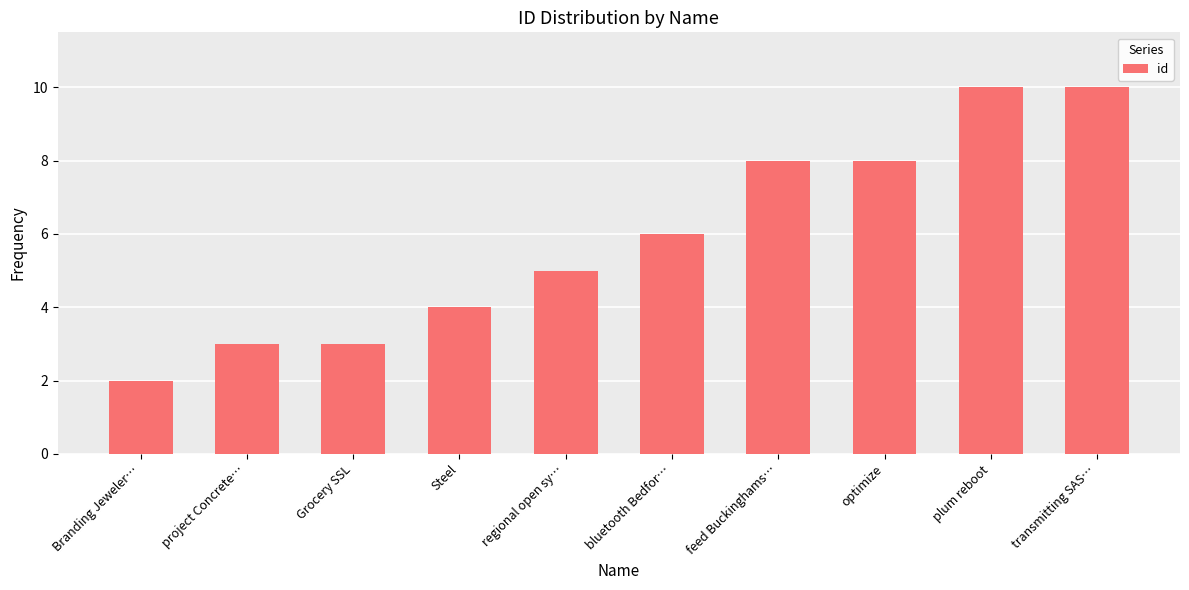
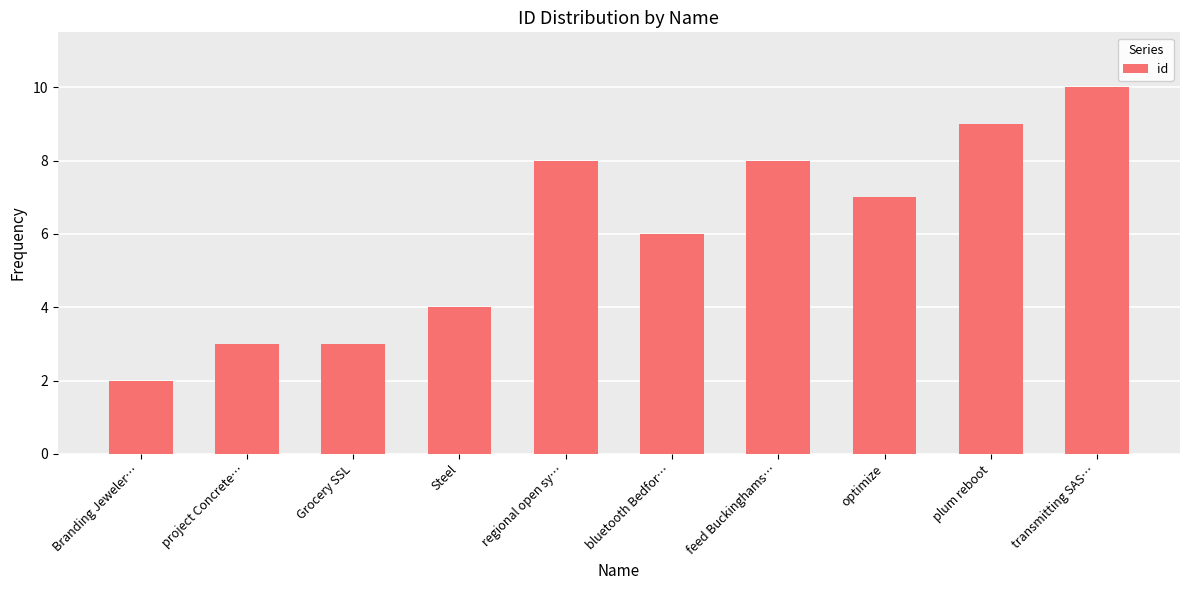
regional open sy…: 5 -> 8
optimize: 8 -> 7
plum reboot: 10 -> 9
